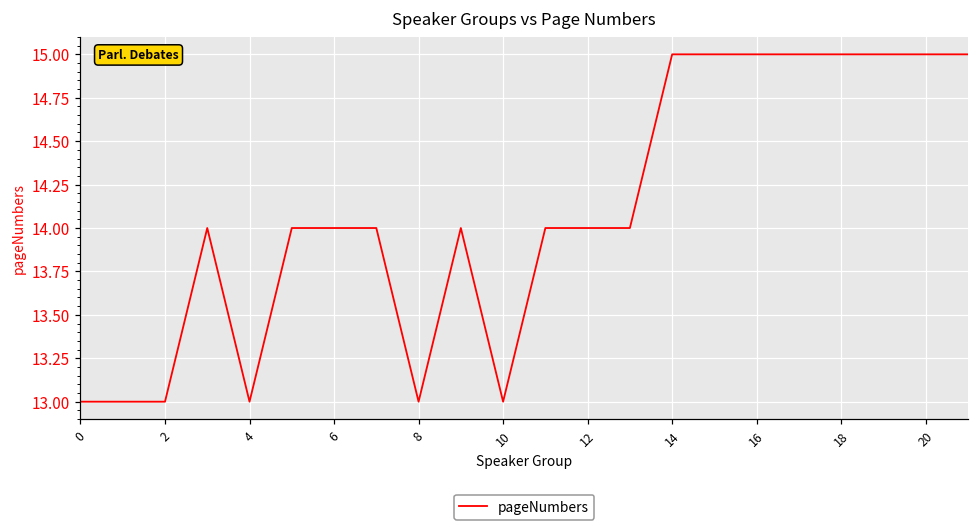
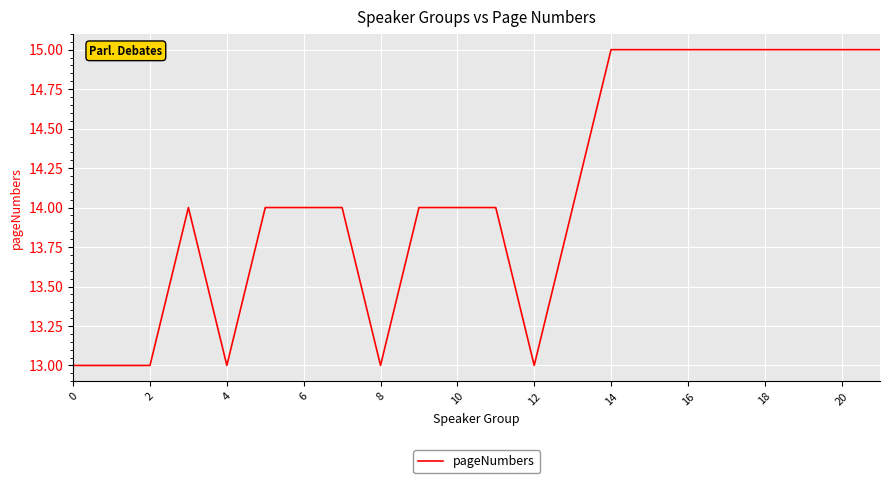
10: 13 -> 14
12: 14 -> 13
